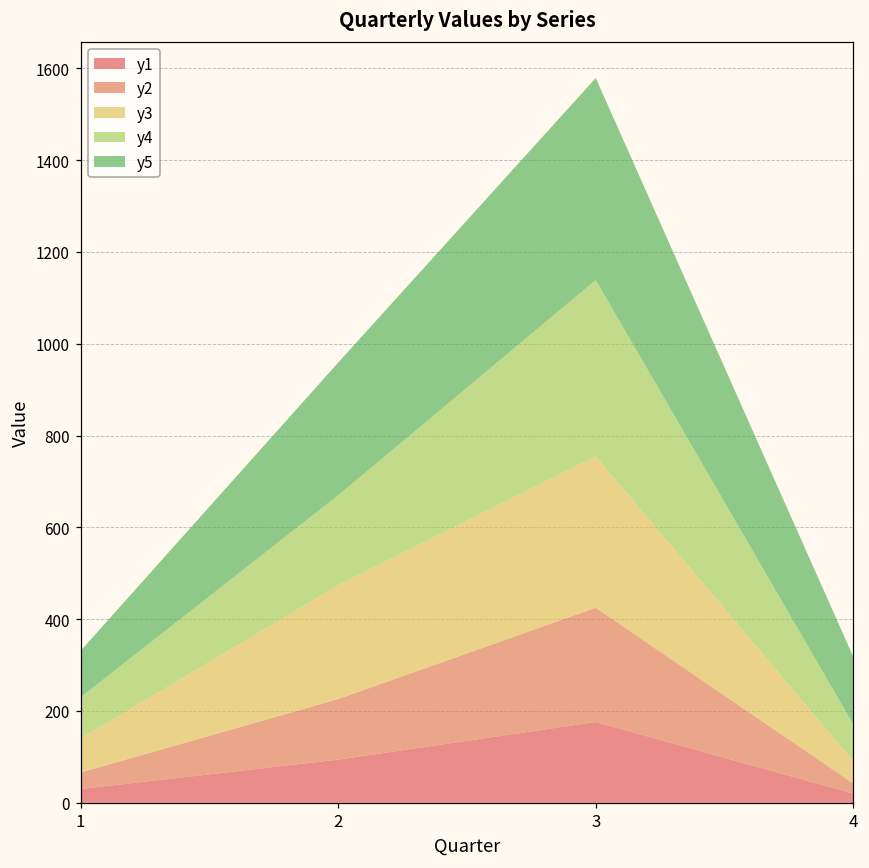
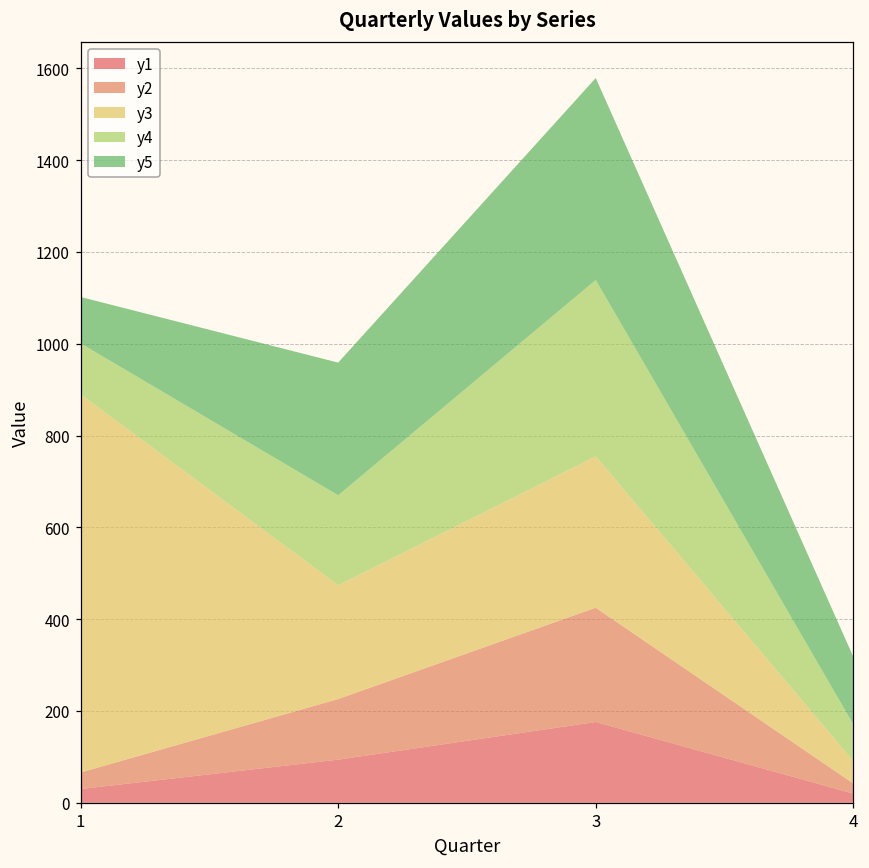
y3, 1: 70 -> 820
y4, 1: 90 -> 110
